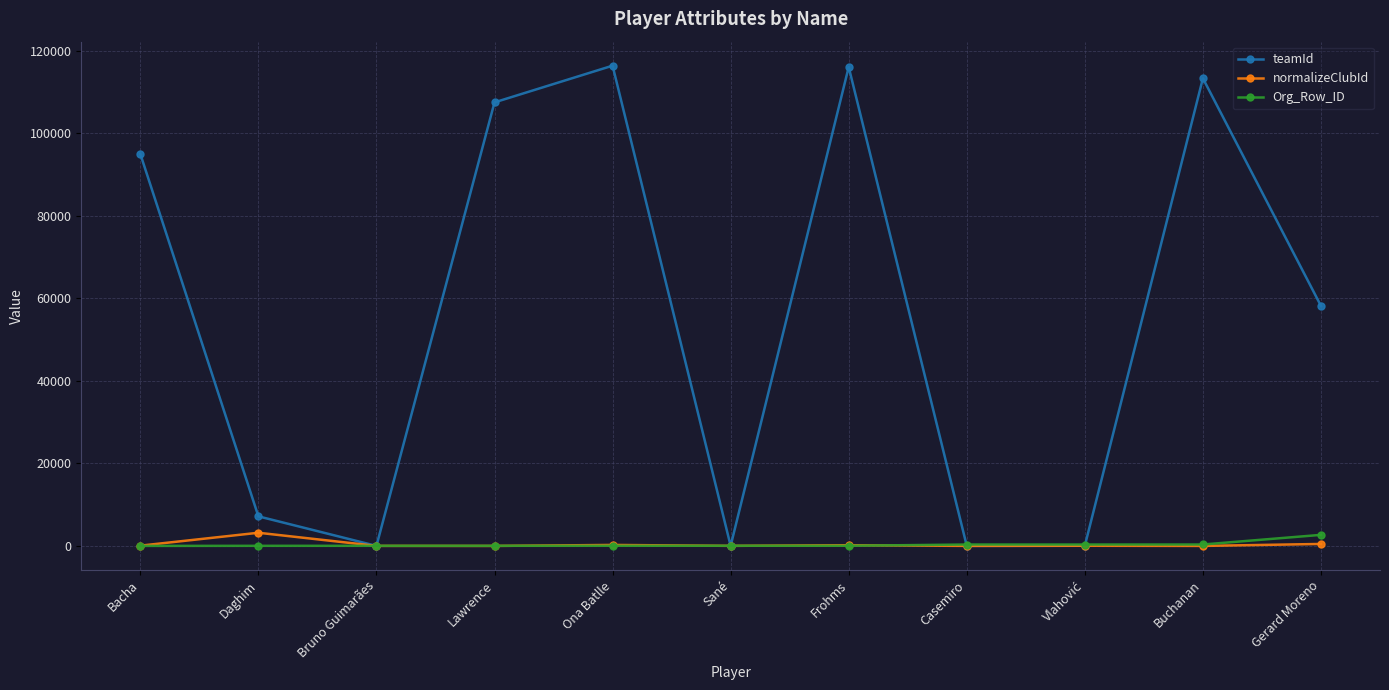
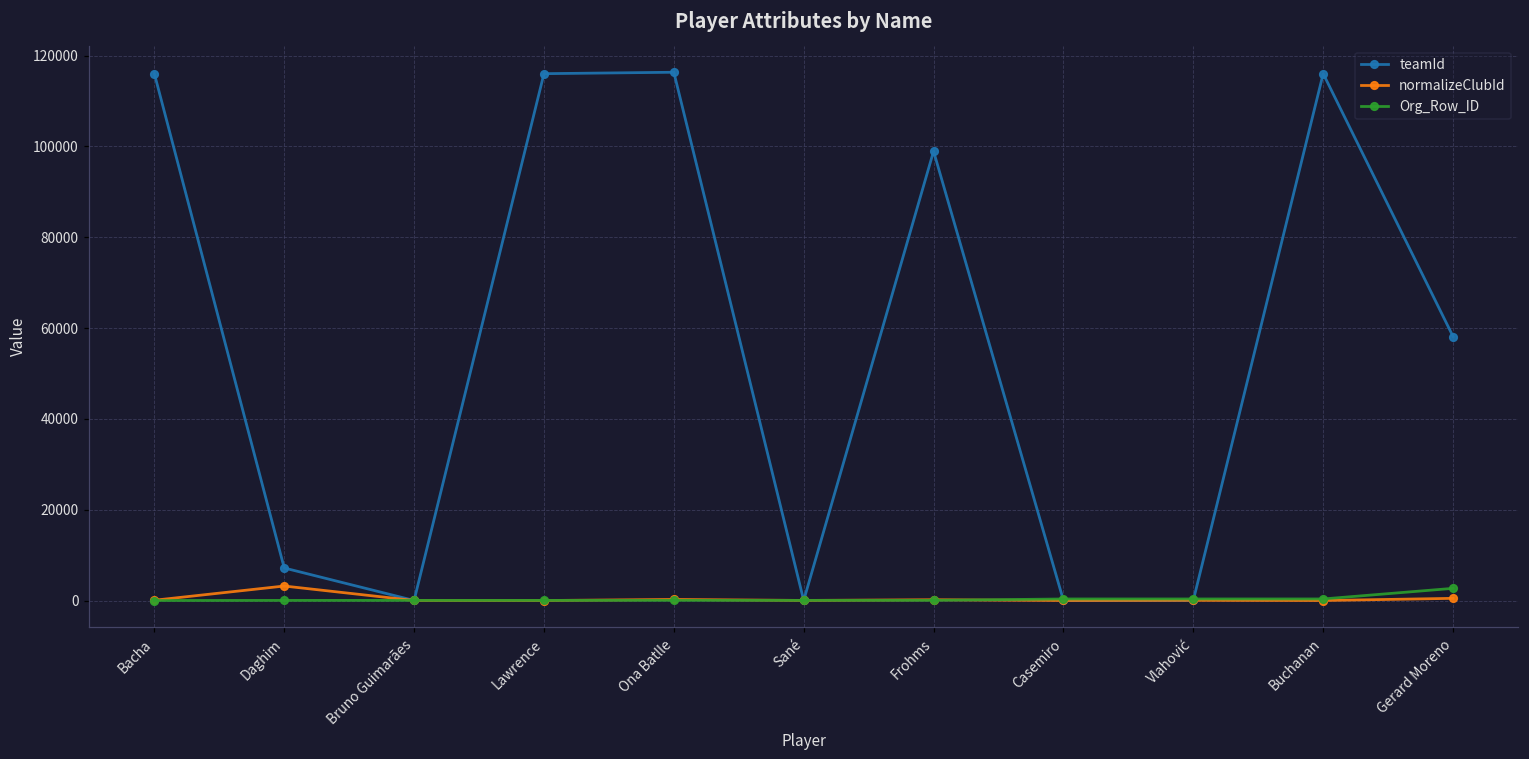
teamId, Bacha: 95000 -> 116000
teamId, Lawrence: 107000 -> 116000
teamId, Frohms: 116000 -> 99000
teamId, Buchanan: 113000 -> 116000
